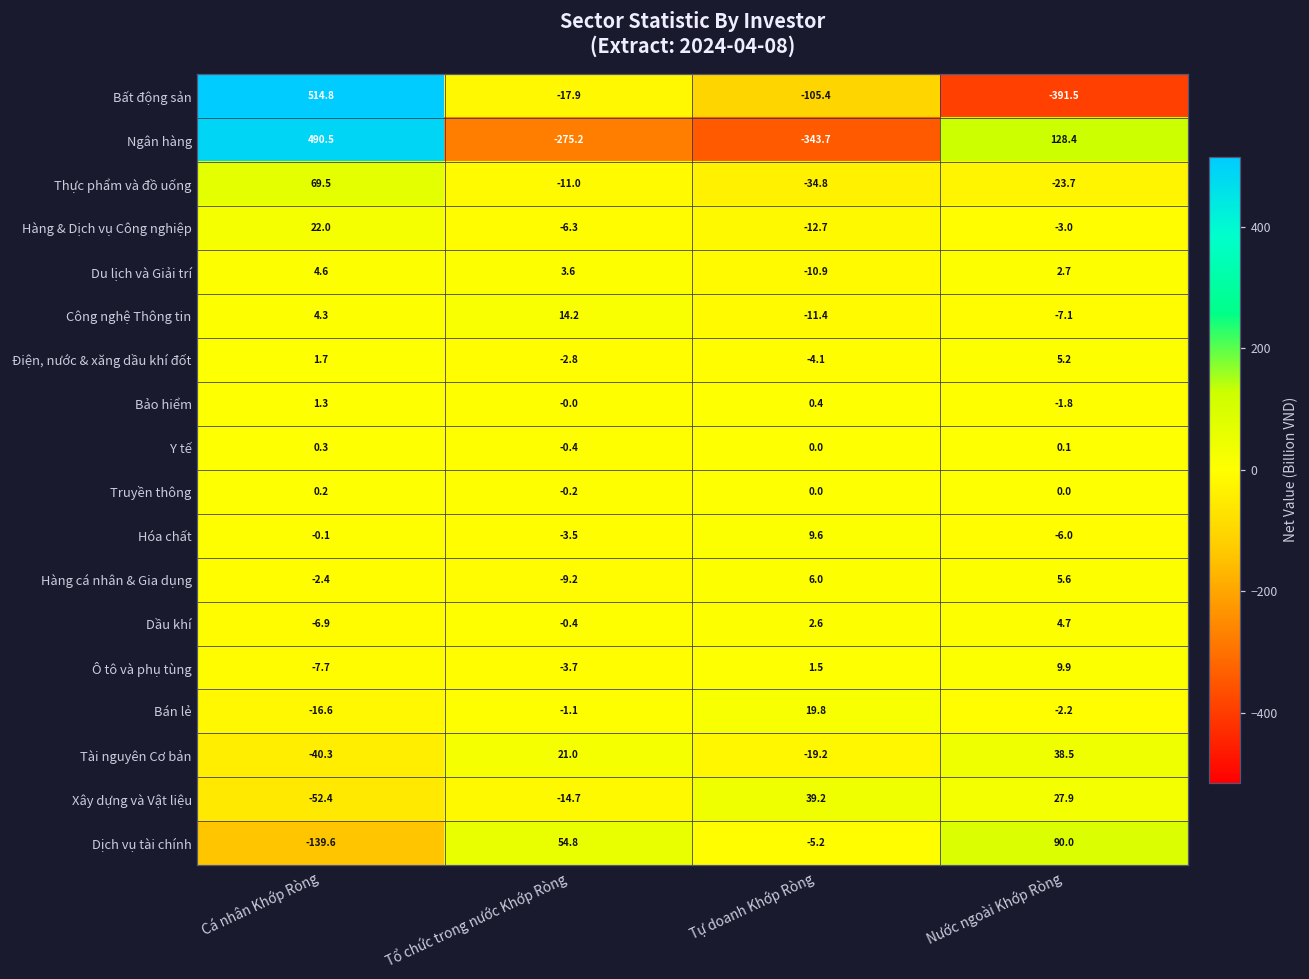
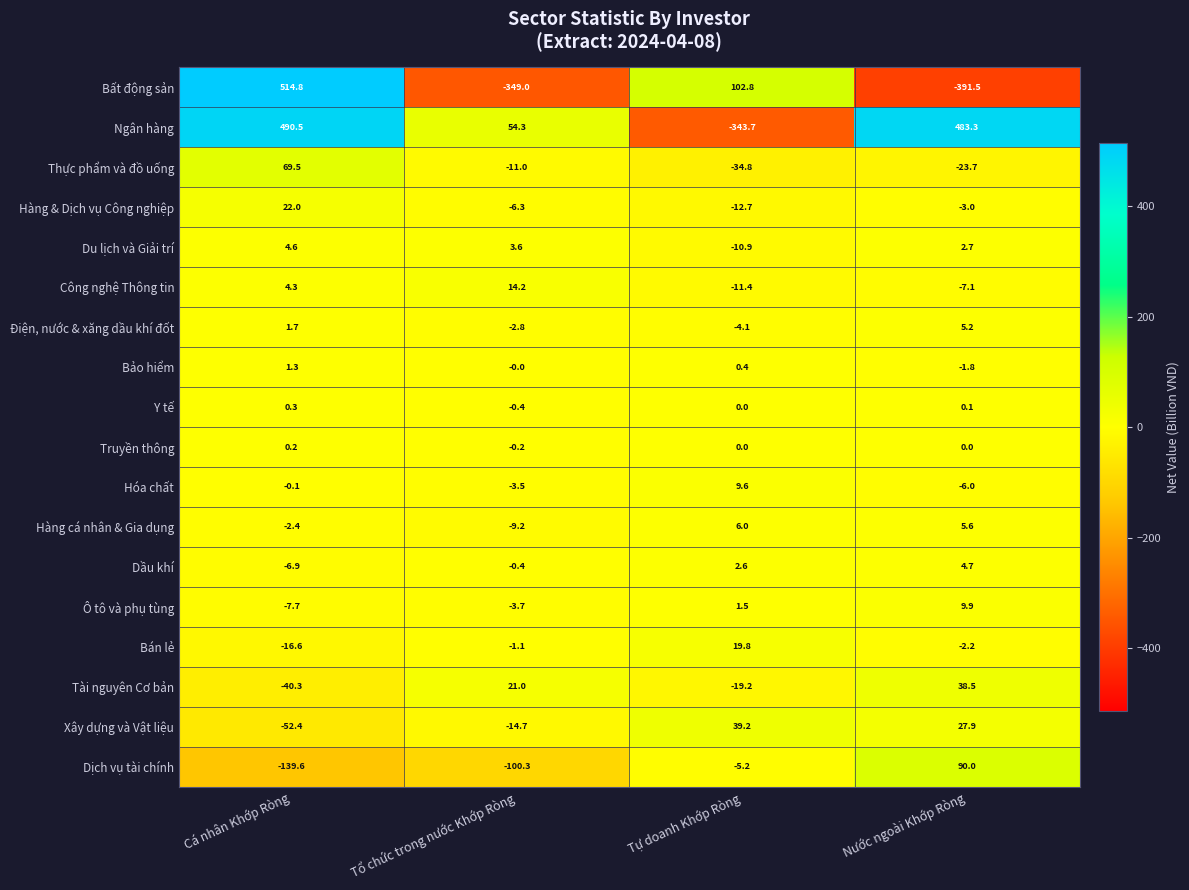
Bất động sản, Tổ chức trong nước Khớp Ròng: -17.9 -> -349.0
Bất động sản, Tự doanh Khớp Ròng: -105.4 -> 102.8
Ngân hàng, Tổ chức trong nước Khớp Ròng: -275.2 -> 54.3
Ngân hàng, Nước ngoài Khớp Ròng: 128.4 -> 483.3
Dịch vụ tài chính, Tổ chức trong nước Khớp Ròng: 54.8 -> -100.3
